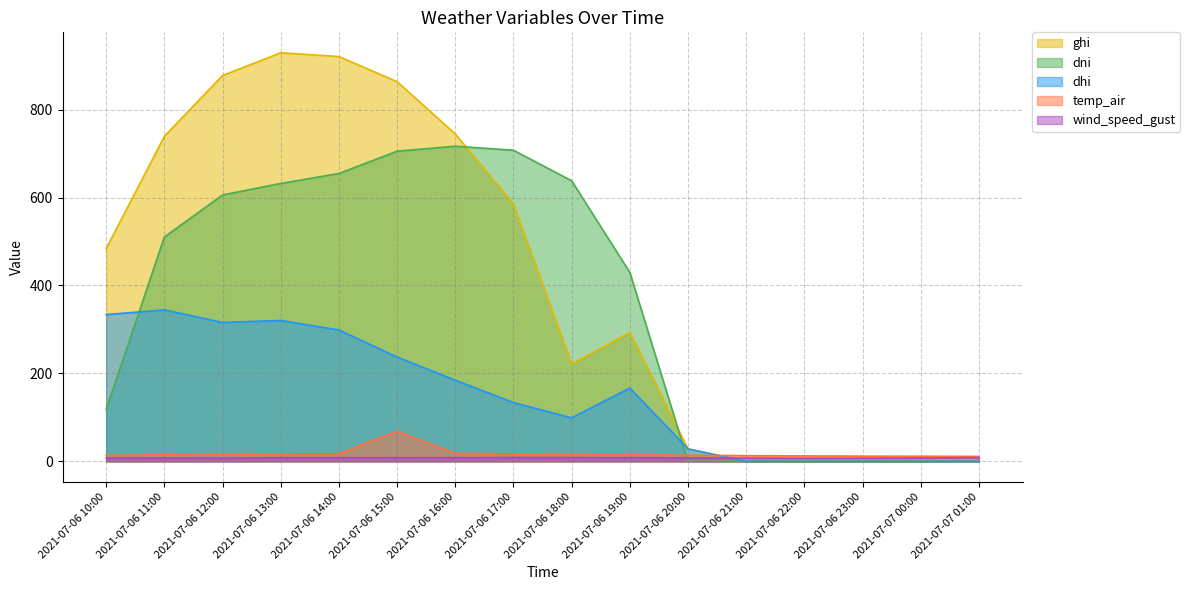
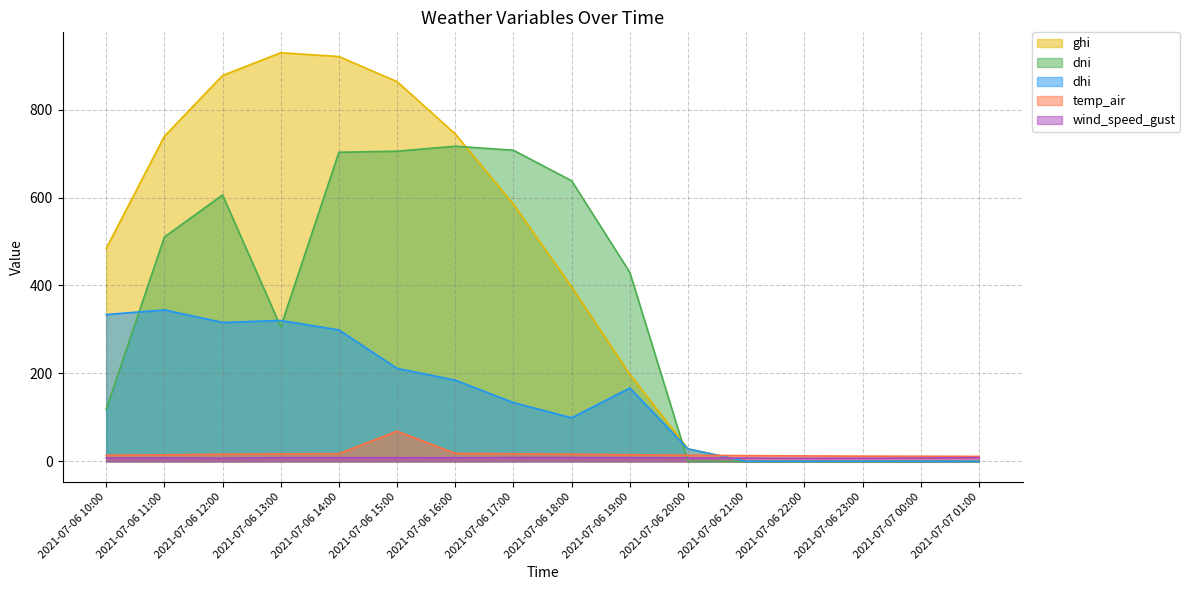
dni, 2021-07-06 13:00: 630 -> 310
dni, 2021-07-06 14:00: 650 -> 700
dhi, 2021-07-06 15:00: 240 -> 210
ghi, 2021-07-06 18:00: 220 -> 400
ghi, 2021-07-06 19:00: 290 -> 200
